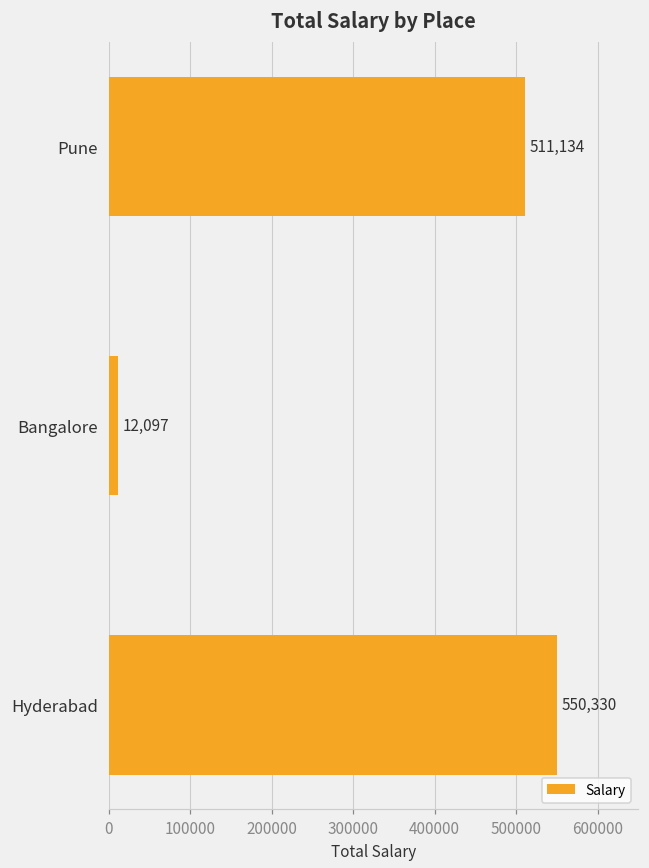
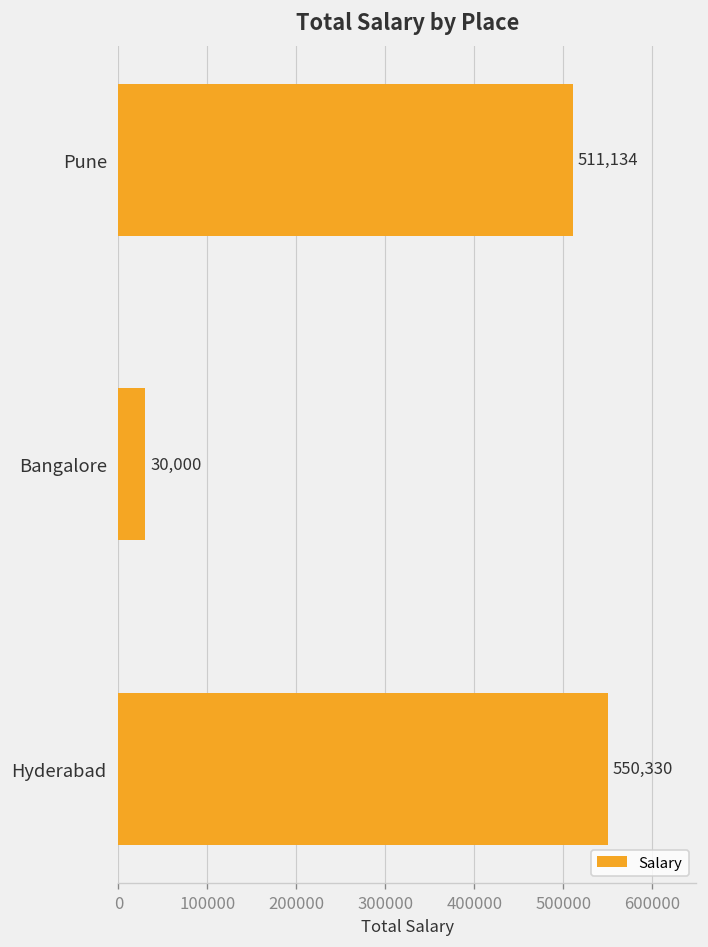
Bangalore: 12,097 -> 30,000
